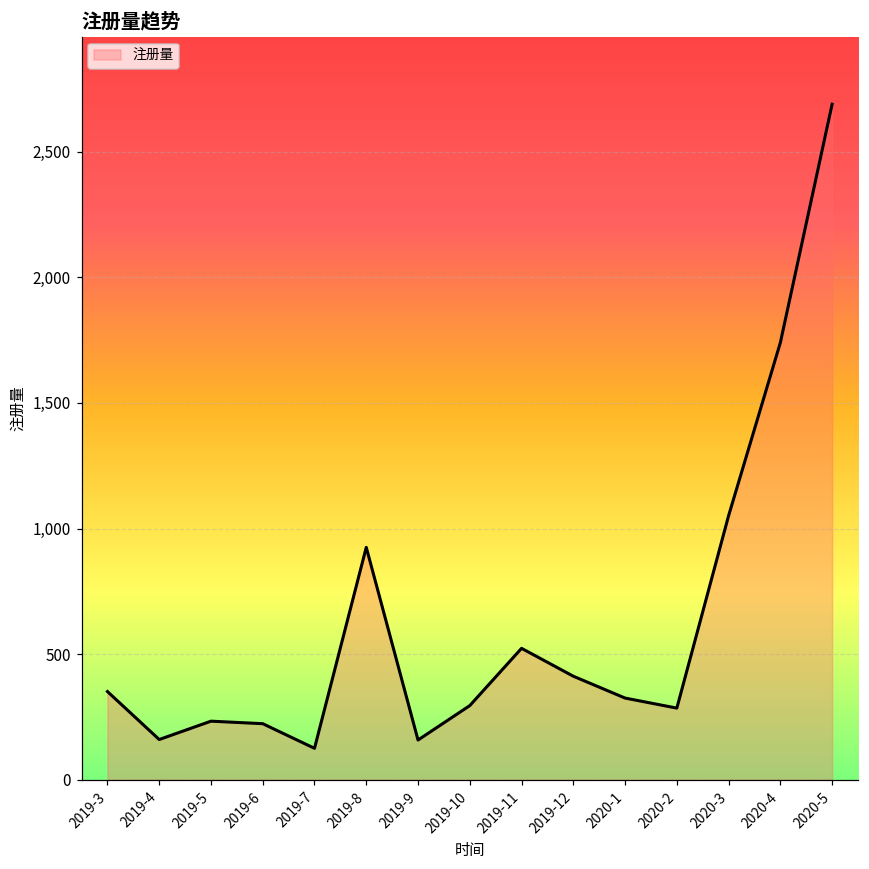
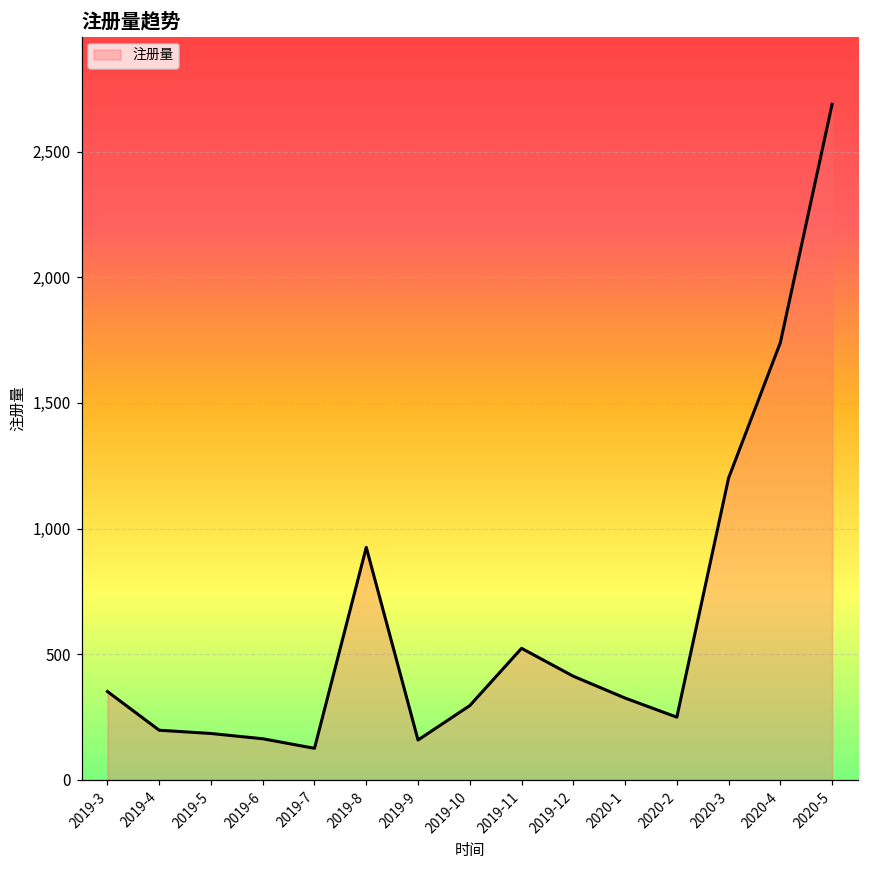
2019-4: 160 -> 200
2019-5: 230 -> 180
2019-6: 220 -> 160
2020-2: 290 -> 250
2020-3: 1,050 -> 1,200
